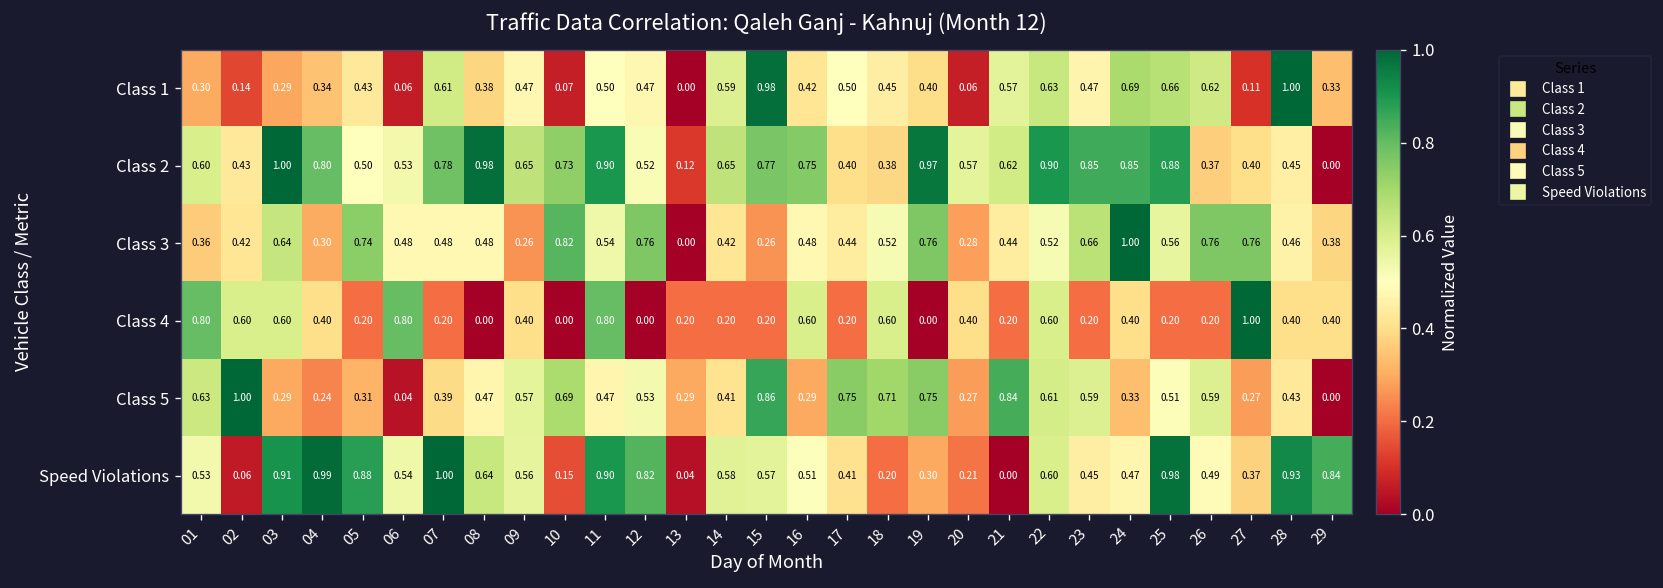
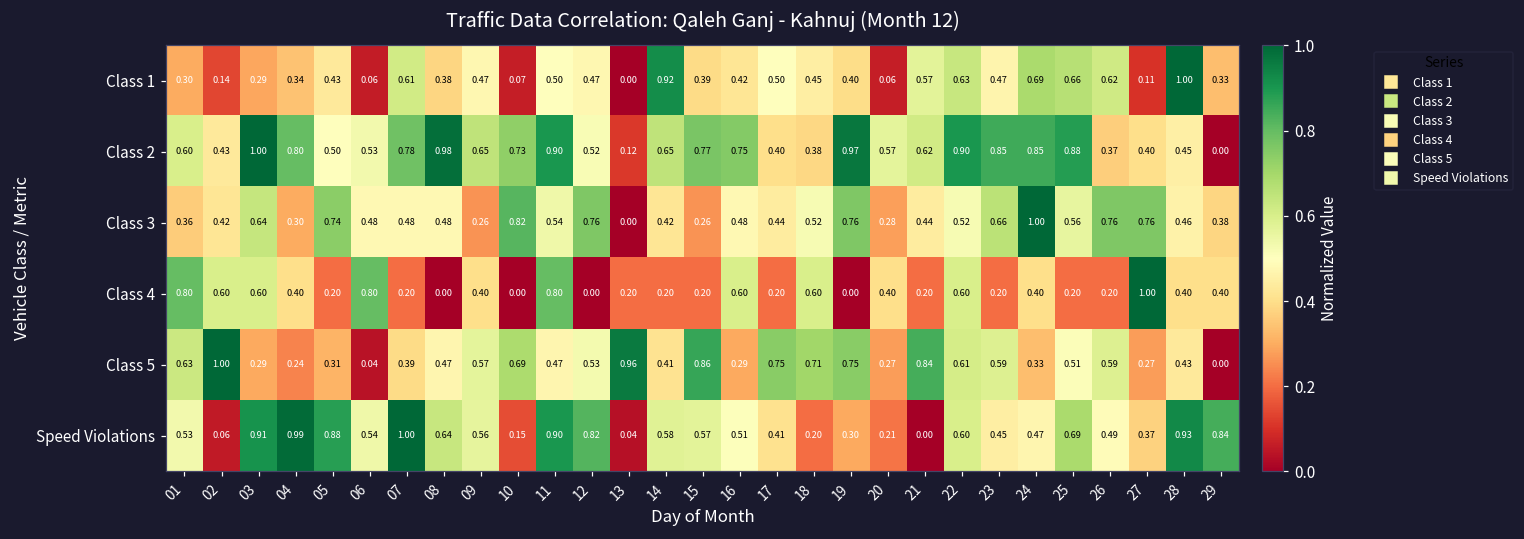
Class 1, 14: 0.59 -> 0.92
Class 1, 15: 0.98 -> 0.39
Class 5, 13: 0.29 -> 0.96
Speed Violations, 25: 0.98 -> 0.69
